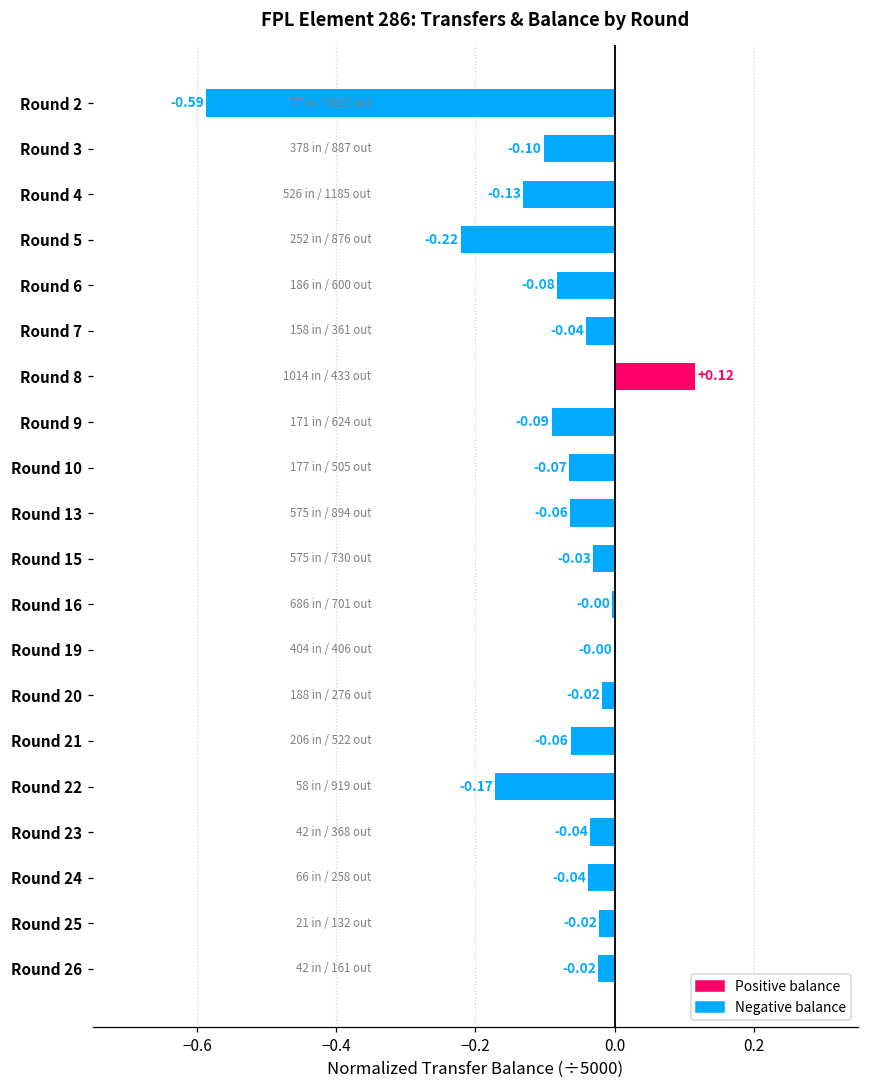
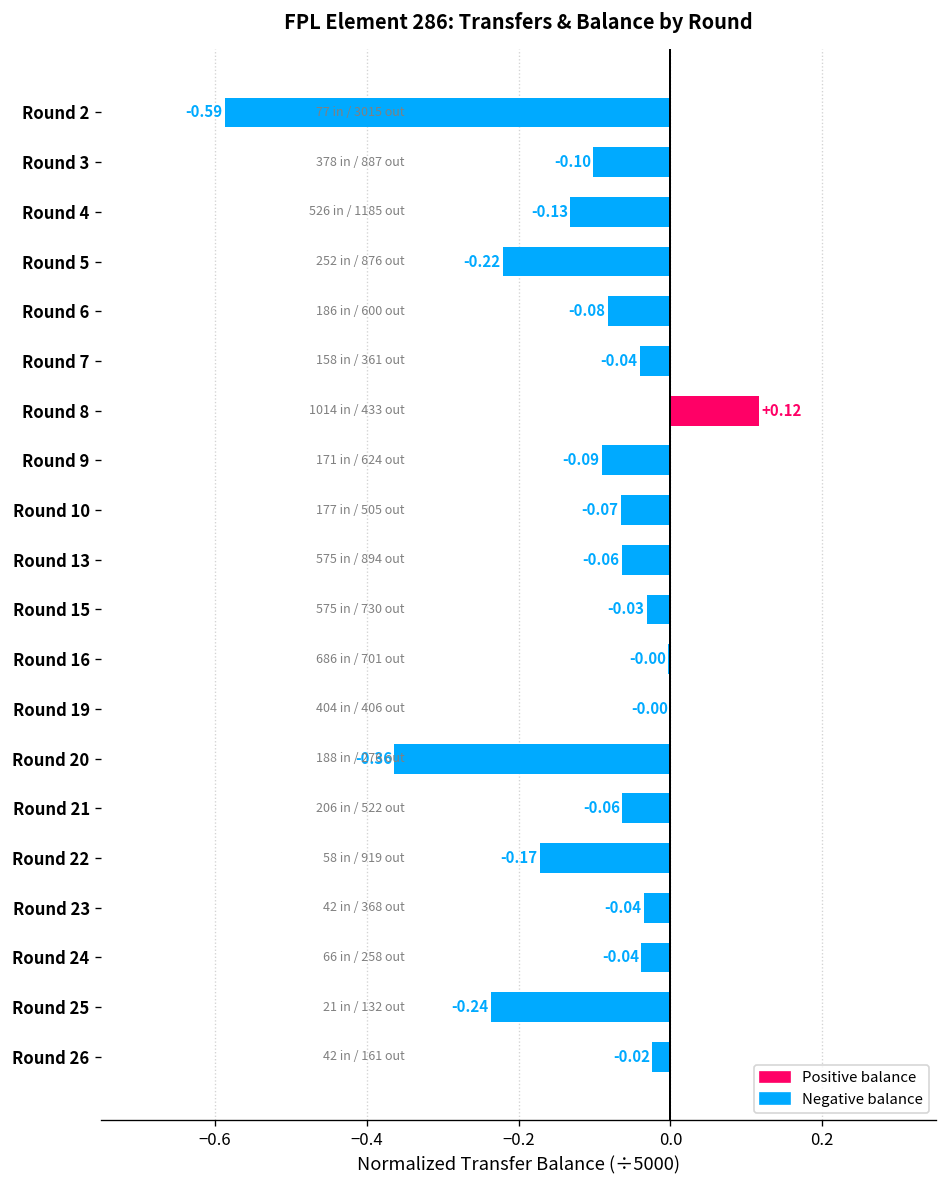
Round 20: -0.02 -> -0.36
Round 25: -0.02 -> -0.24
